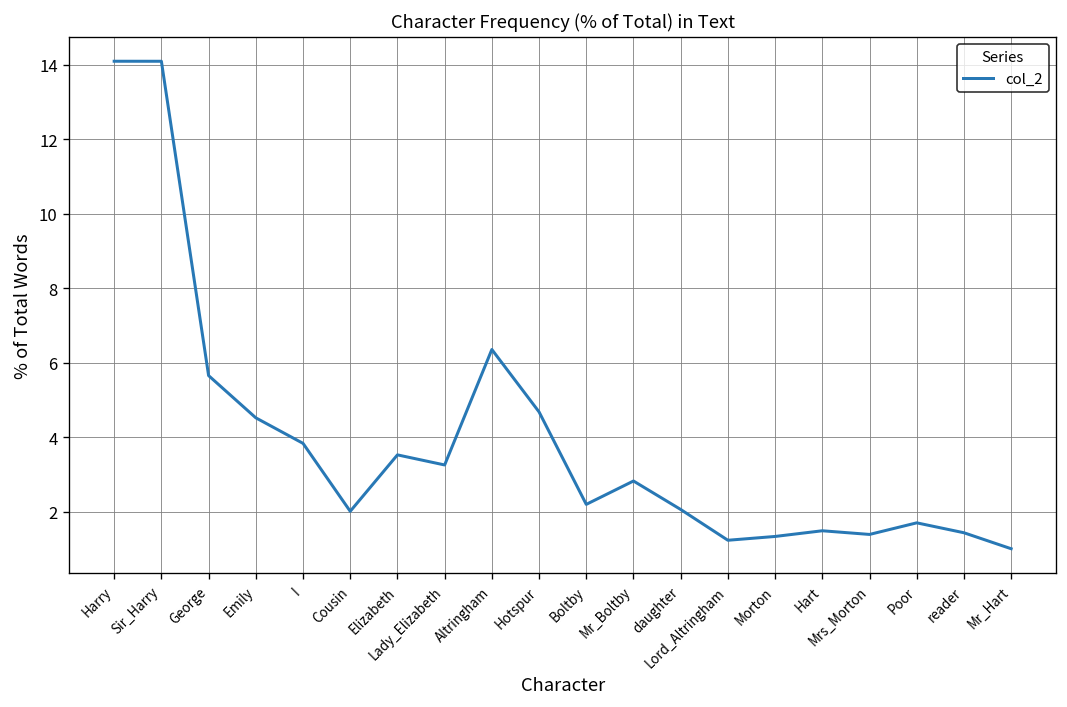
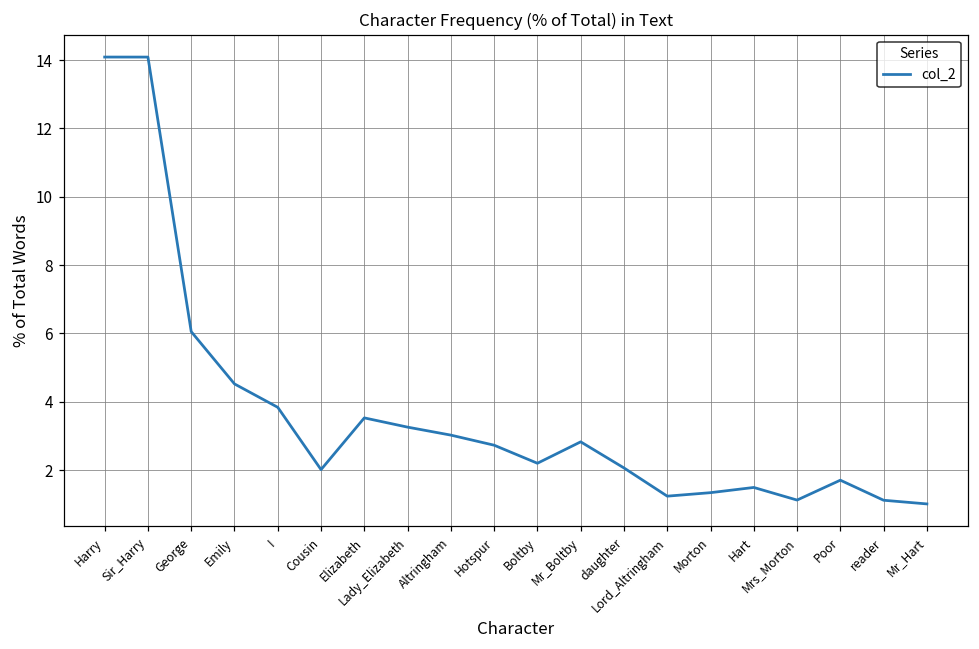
George: 5.7 -> 6.1
Altringham: 6.4 -> 3.0
Hotspur: 4.7 -> 2.7
Mrs_Morton: 1.4 -> 1.1
reader: 1.4 -> 1.1
